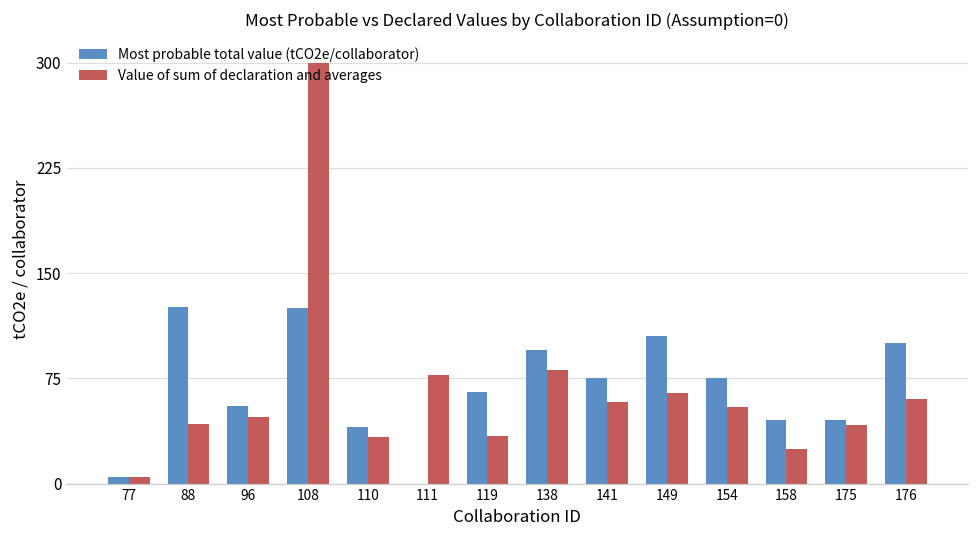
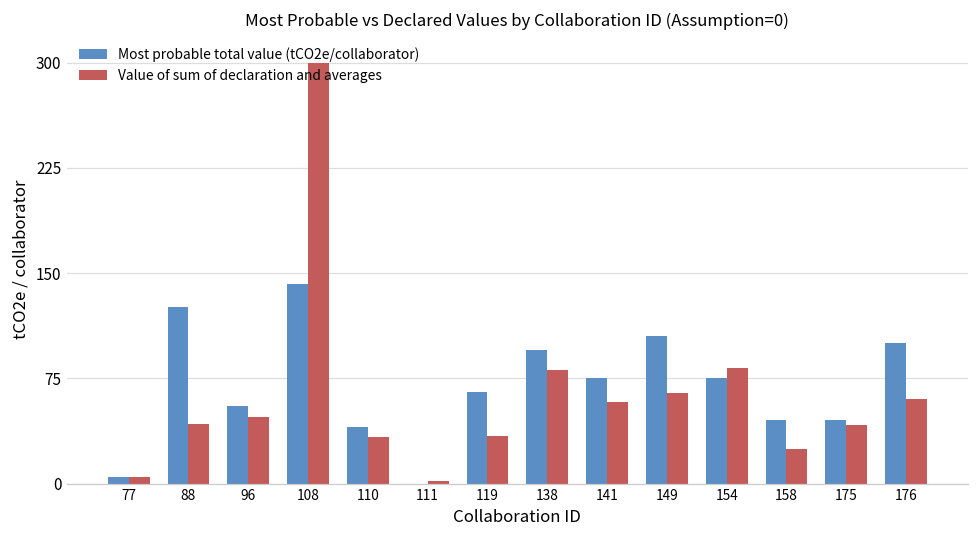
Most probable total value (tCO2e/collaborator), 108: 125 -> 142
Value of sum of declaration and averages, 111: 78 -> 2
Value of sum of declaration and averages, 154: 55 -> 83
